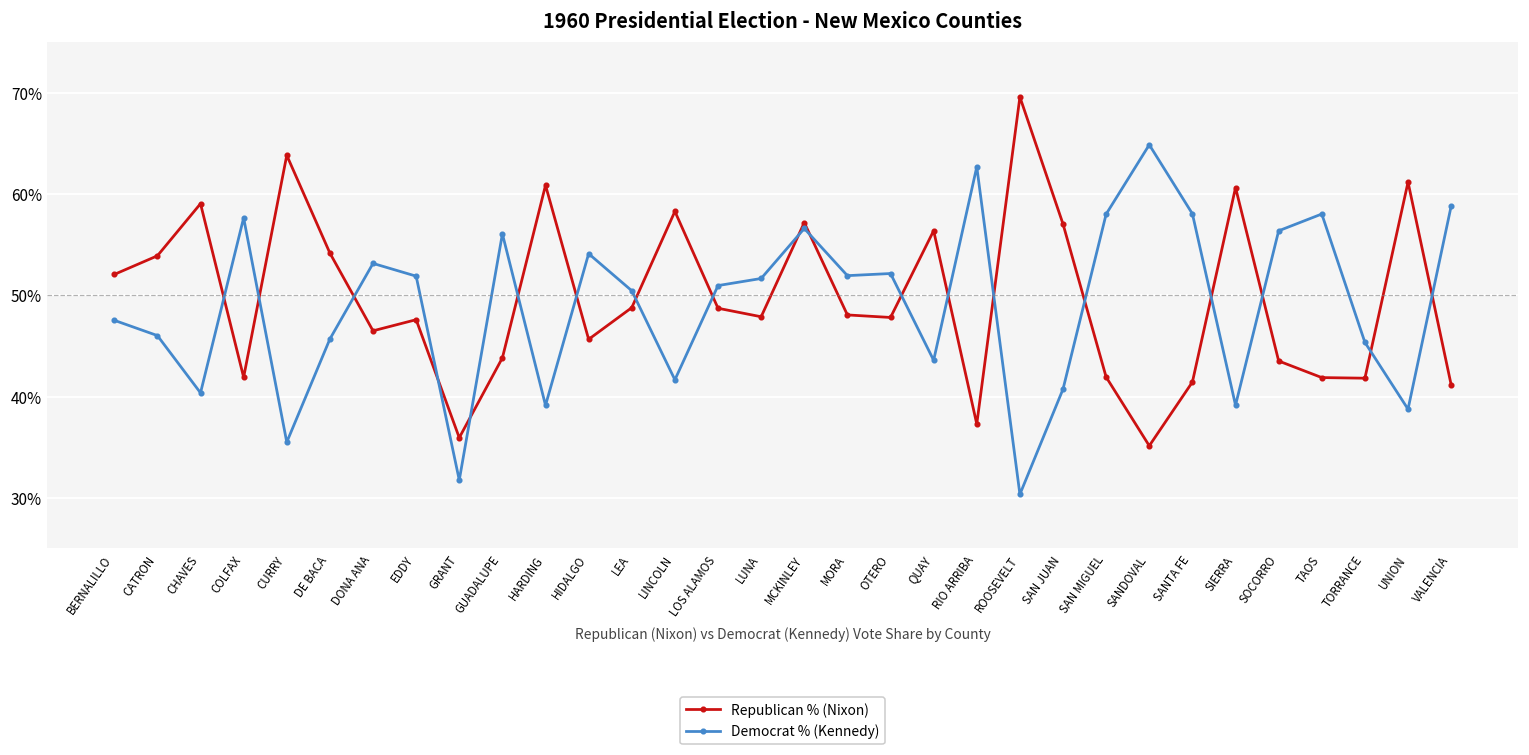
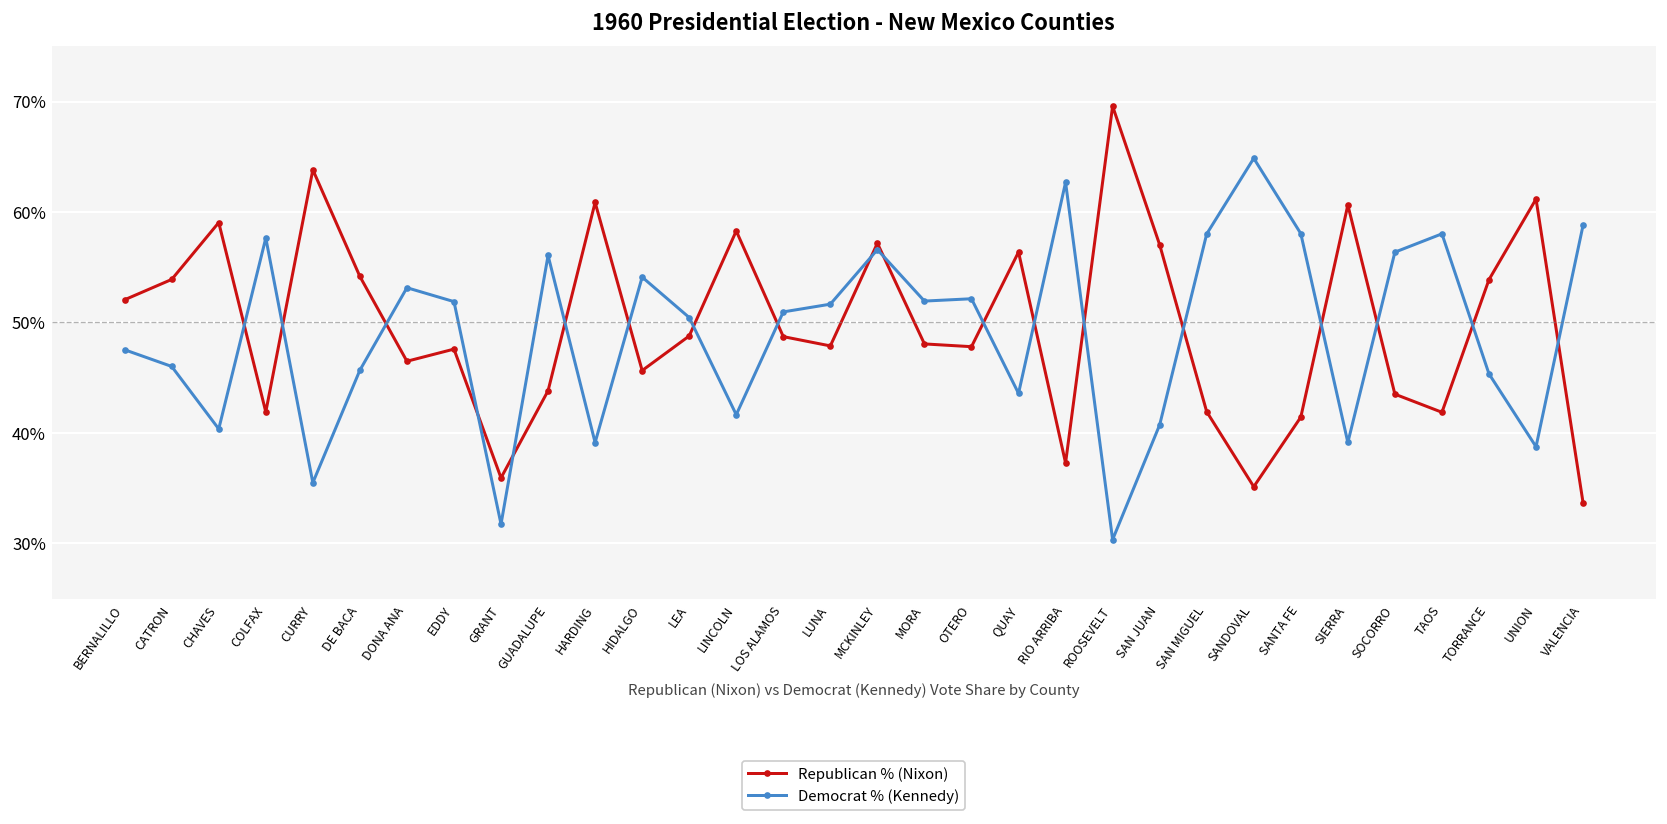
Republican % (Nixon), TORRANCE: 42% -> 54%
Republican % (Nixon), VALENCIA: 41% -> 34%
